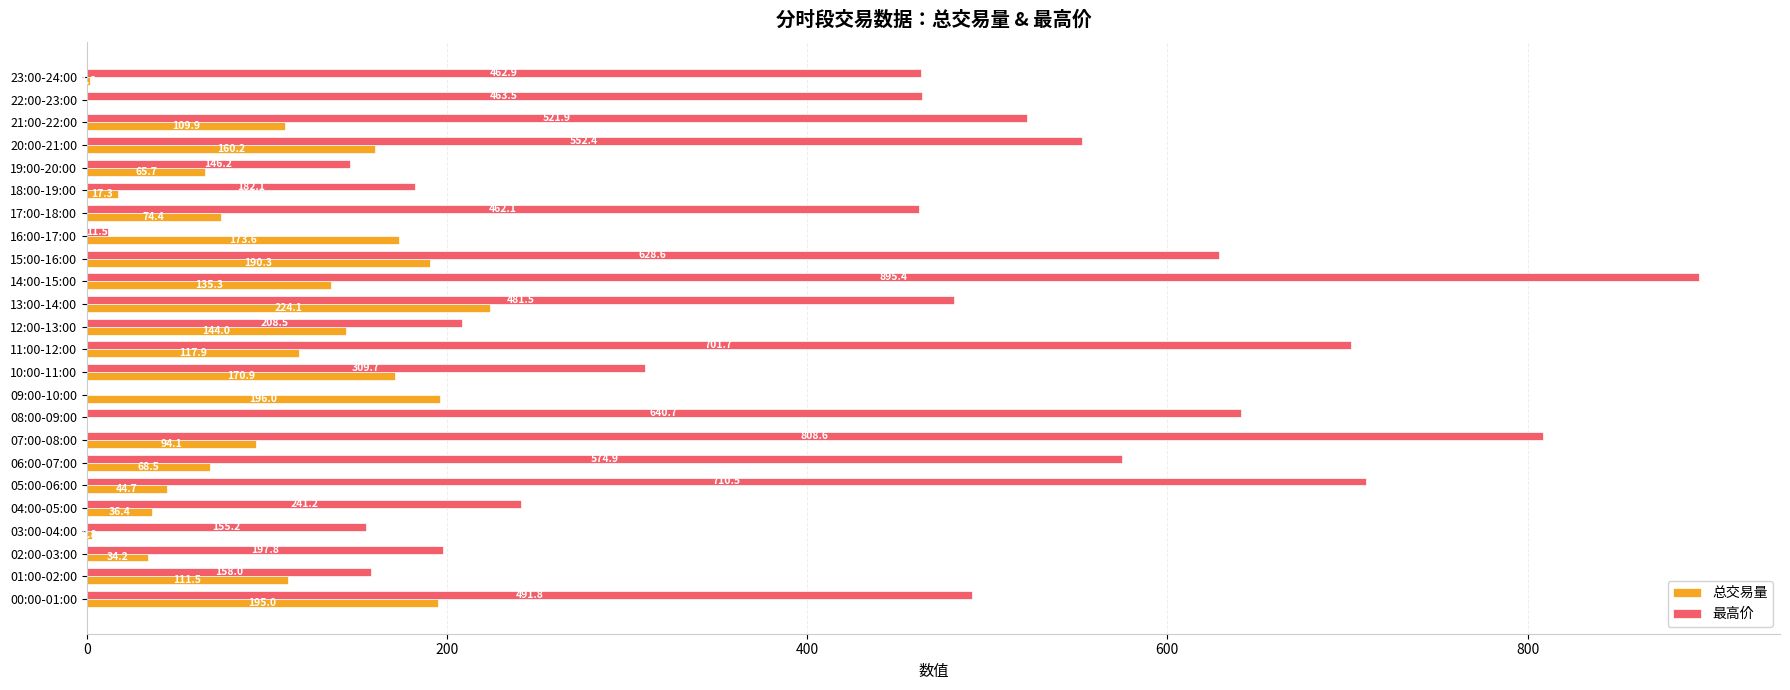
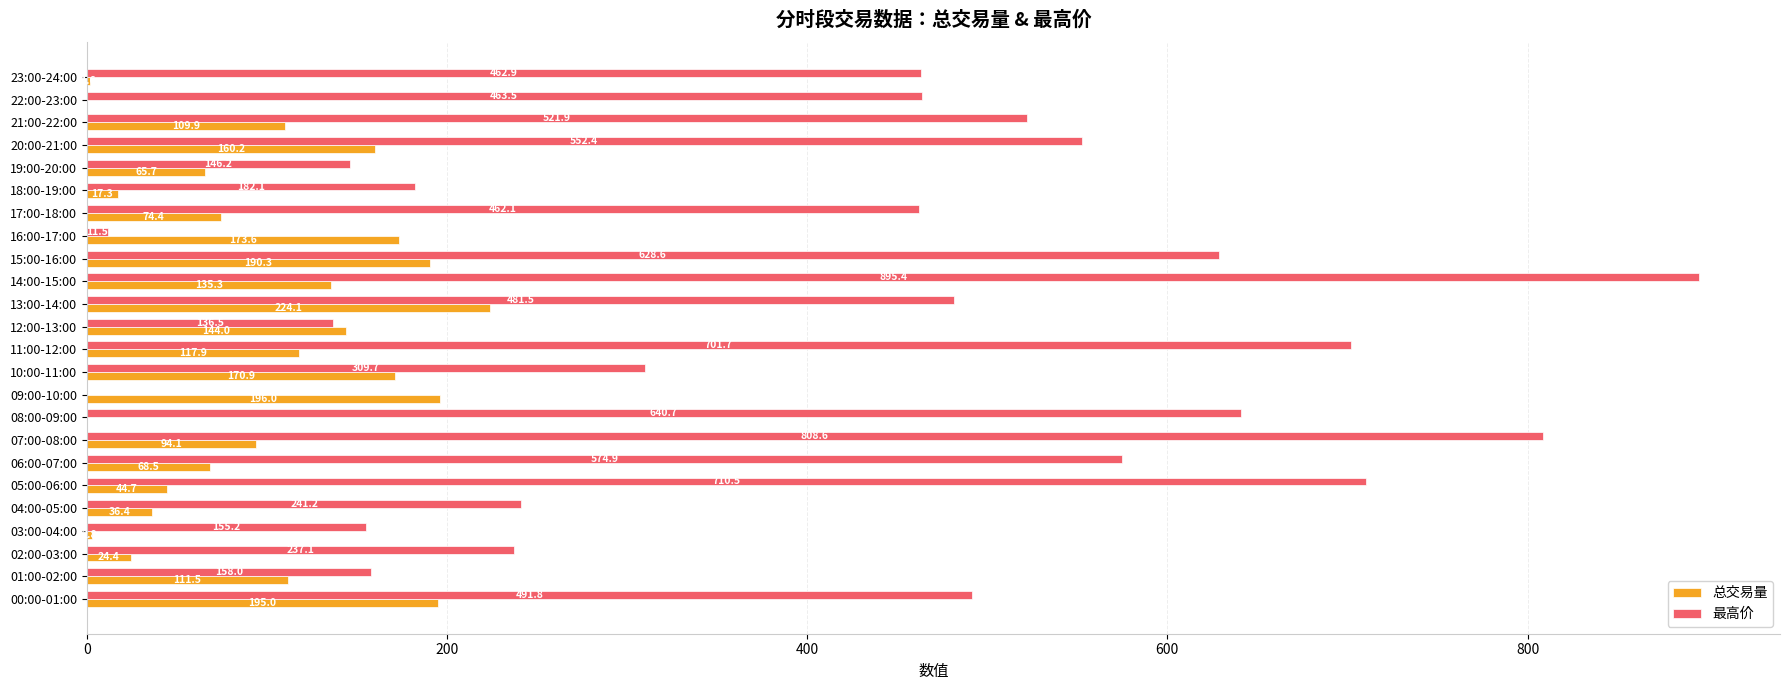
最高价, 12:00-13:00: 208.5 -> 136.5
最高价, 02:00-03:00: 197.8 -> 237.1
总交易量, 02:00-03:00: 34.2 -> 24.4
